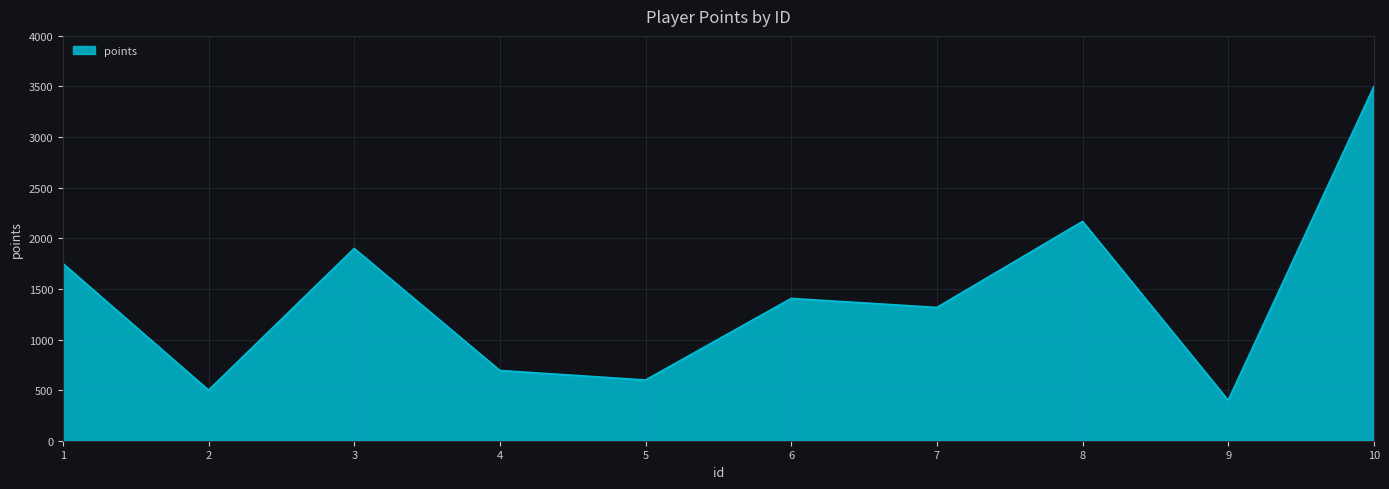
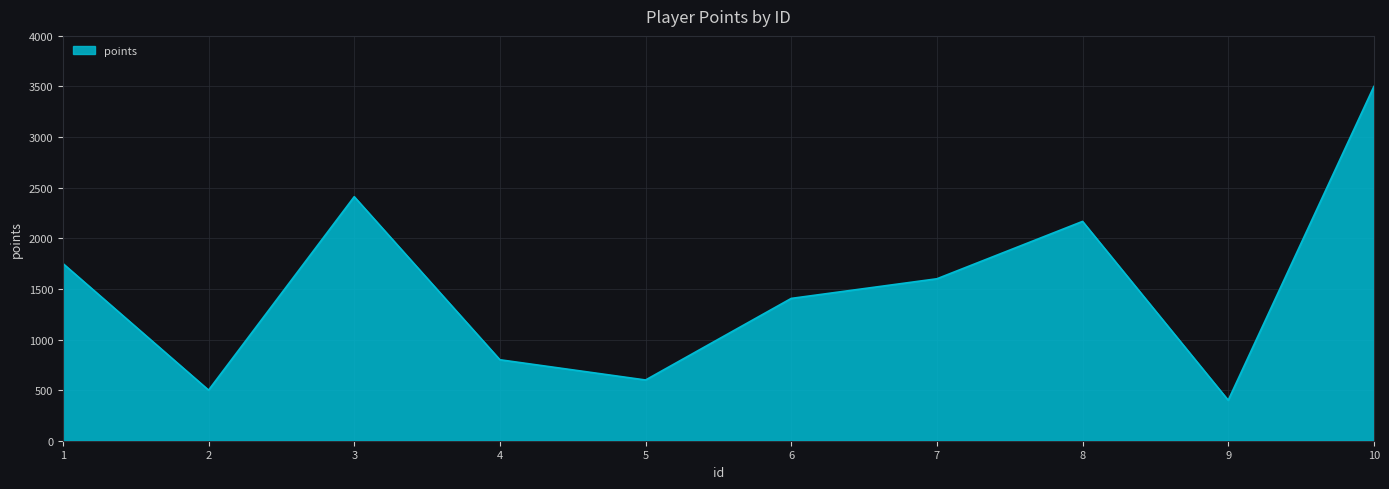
3: 1900 -> 2410
4: 690 -> 800
7: 1320 -> 1600
